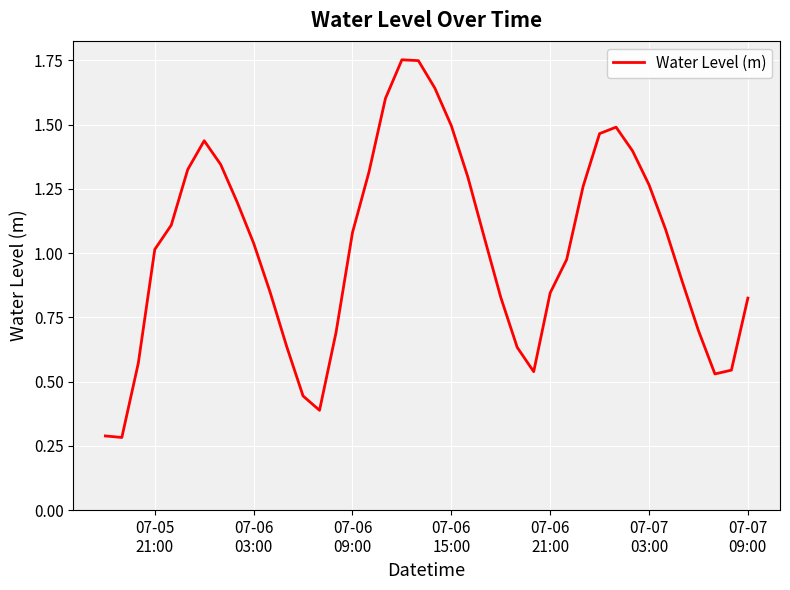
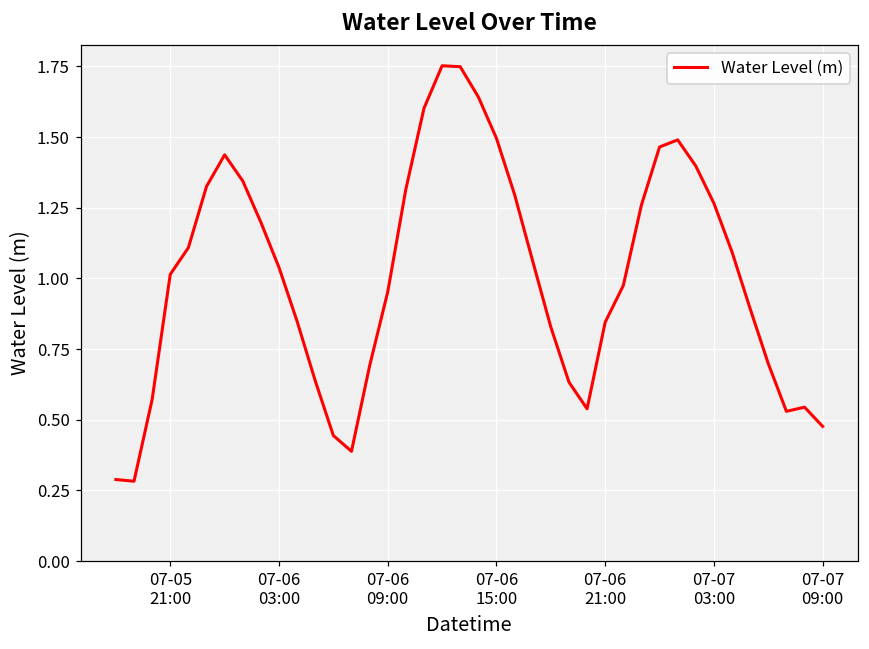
07-06 09:00: 1.08 -> 0.95
07-07 09:00: 0.83 -> 0.48
